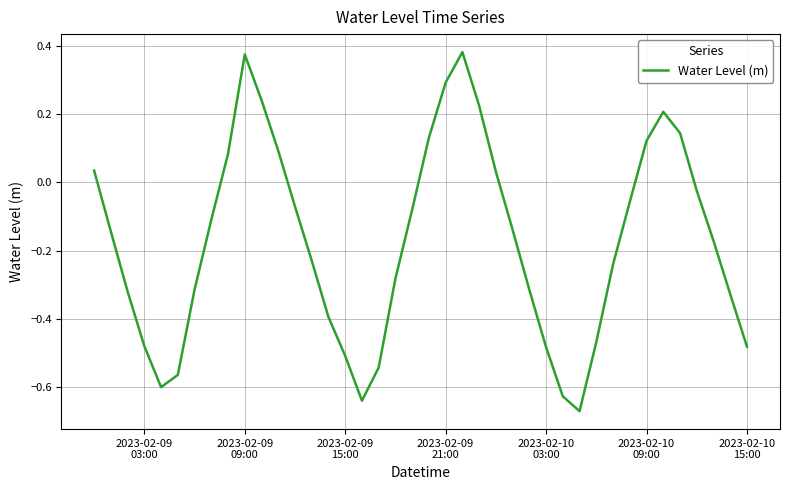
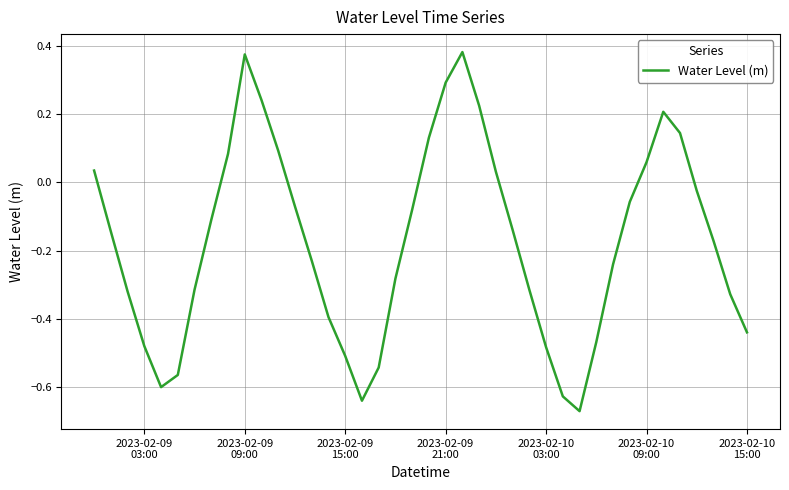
2023-02-10 09:00: 0.12 -> 0.06
2023-02-10 15:00: -0.48 -> -0.44
